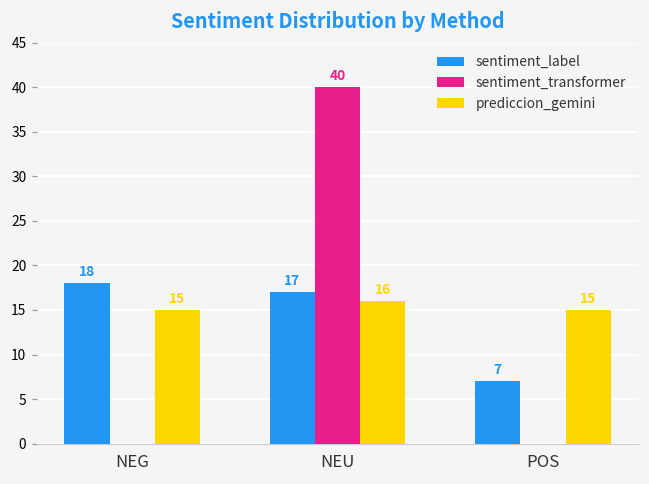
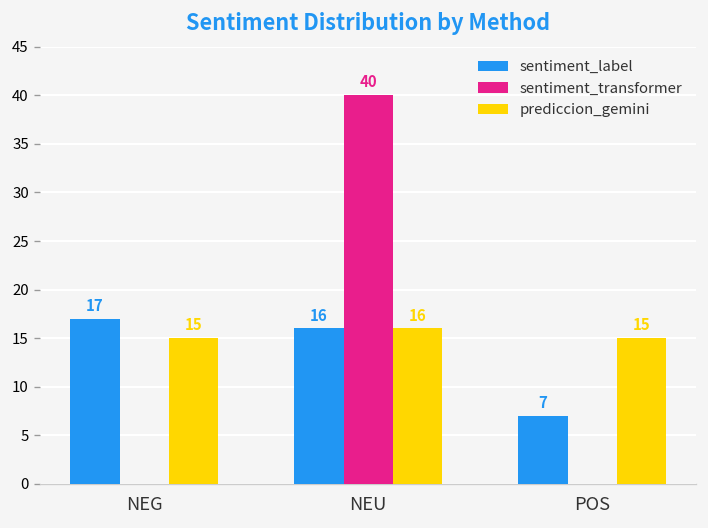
sentiment_label, NEG: 18 -> 17
sentiment_label, NEU: 17 -> 16
